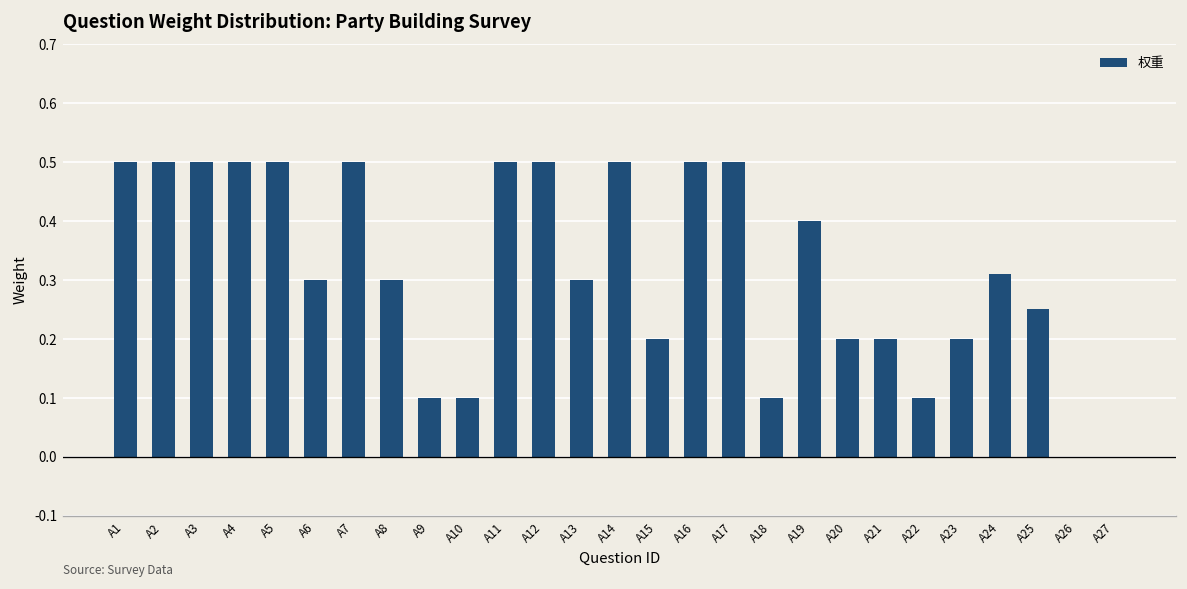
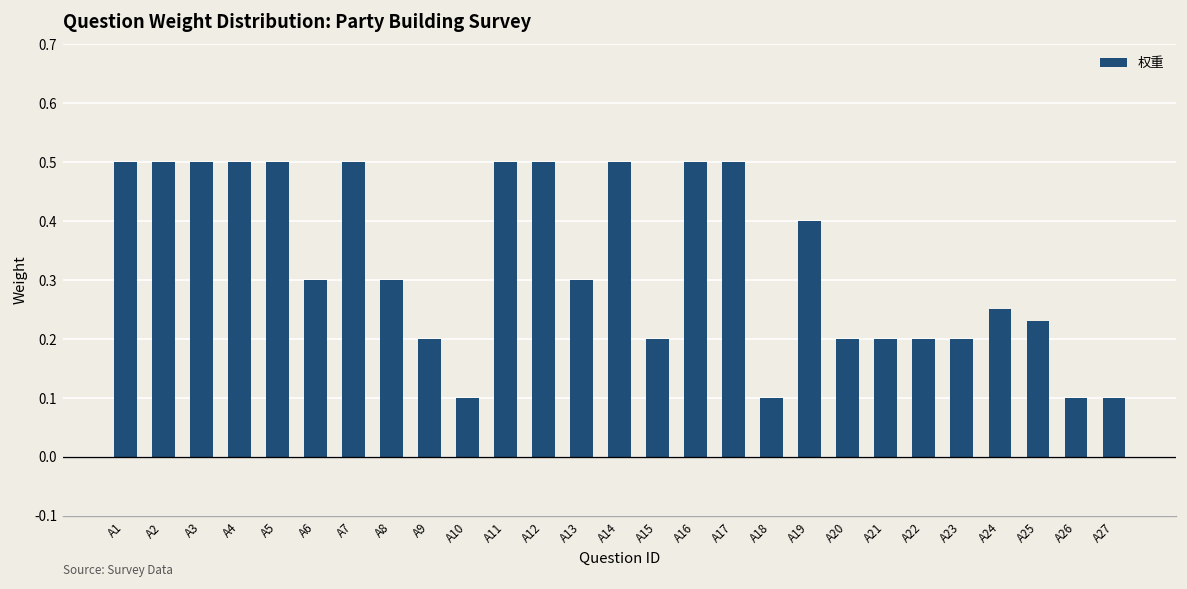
A9: 0.1 -> 0.2
A22: 0.1 -> 0.2
A24: 0.31 -> 0.25
A25: 0.25 -> 0.23
A26: 0.0 -> 0.1
A27: 0.0 -> 0.1
